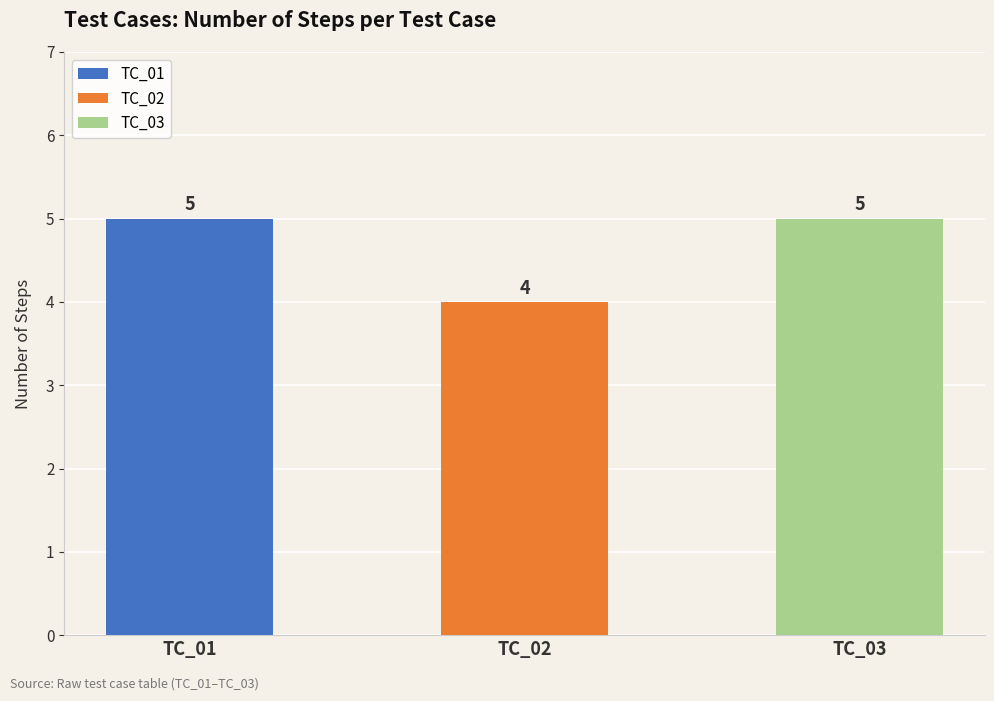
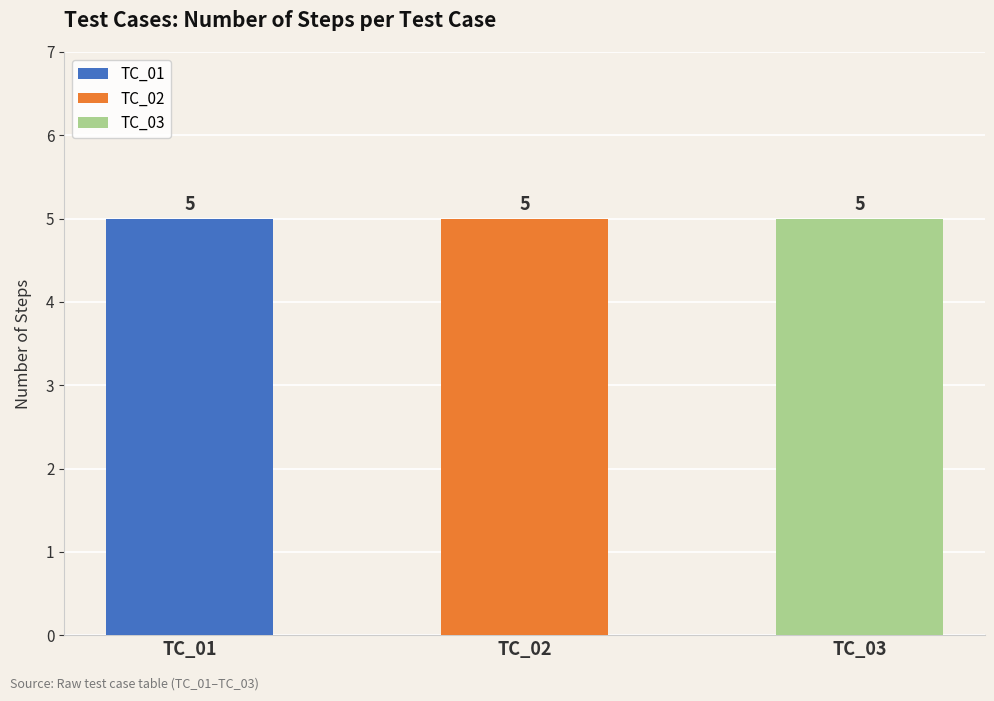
TC_02: 4 -> 5
